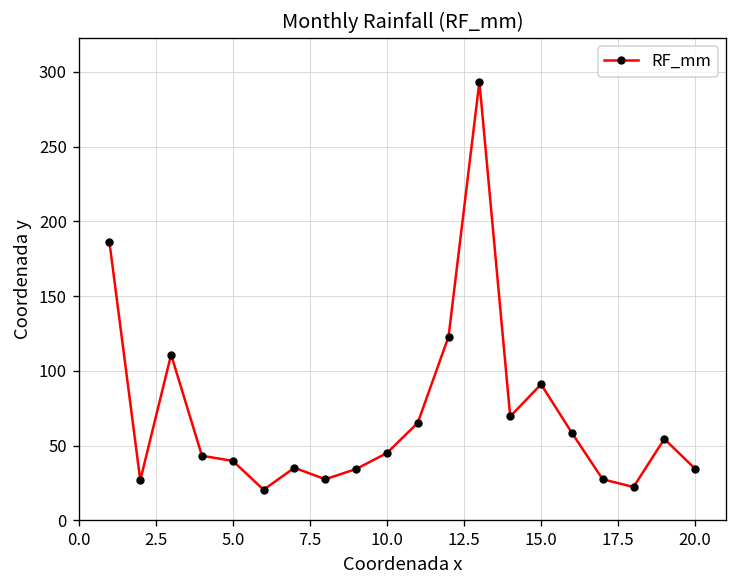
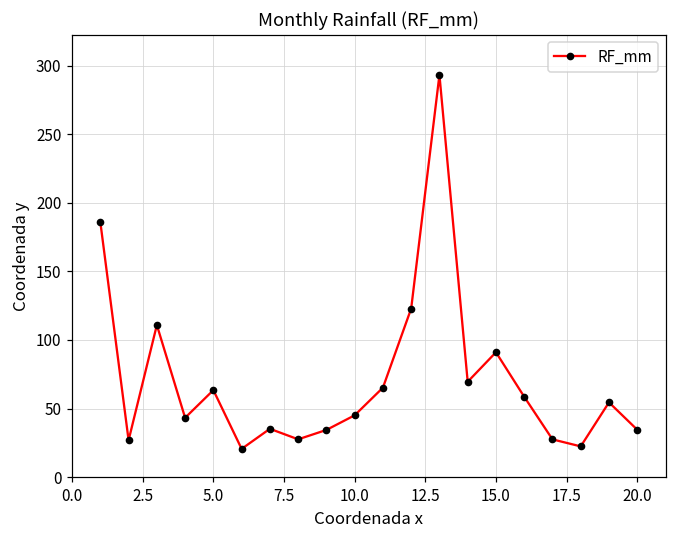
5.0: 40 -> 63
